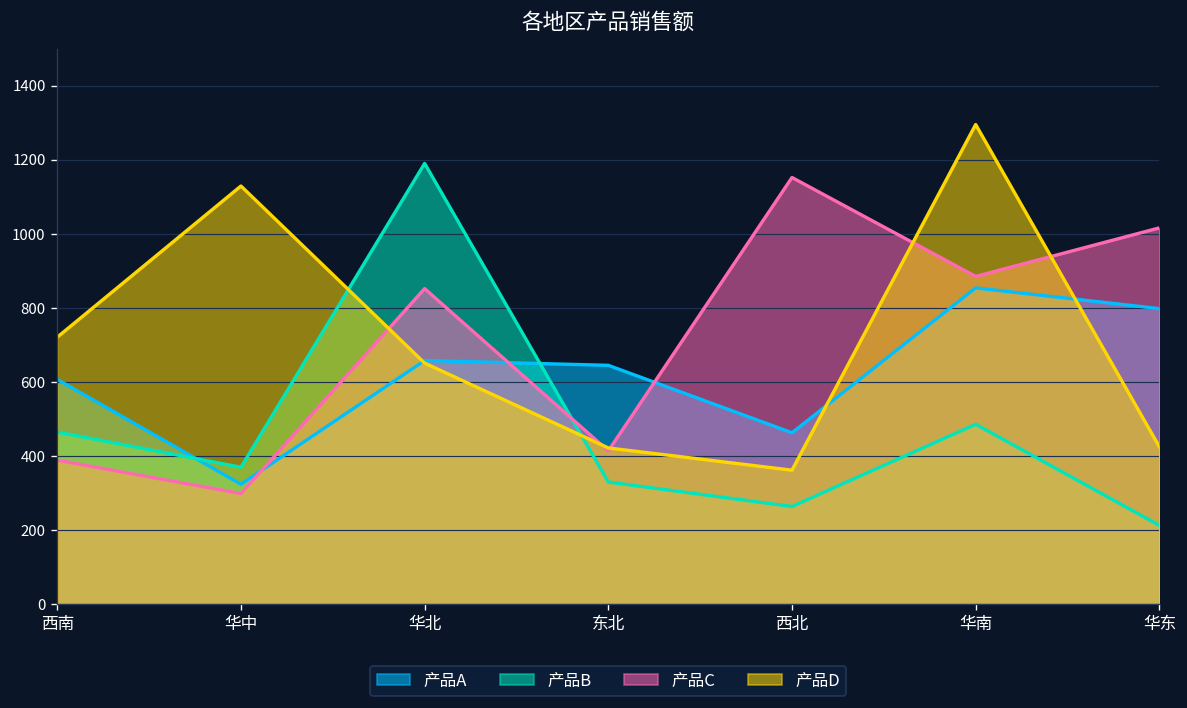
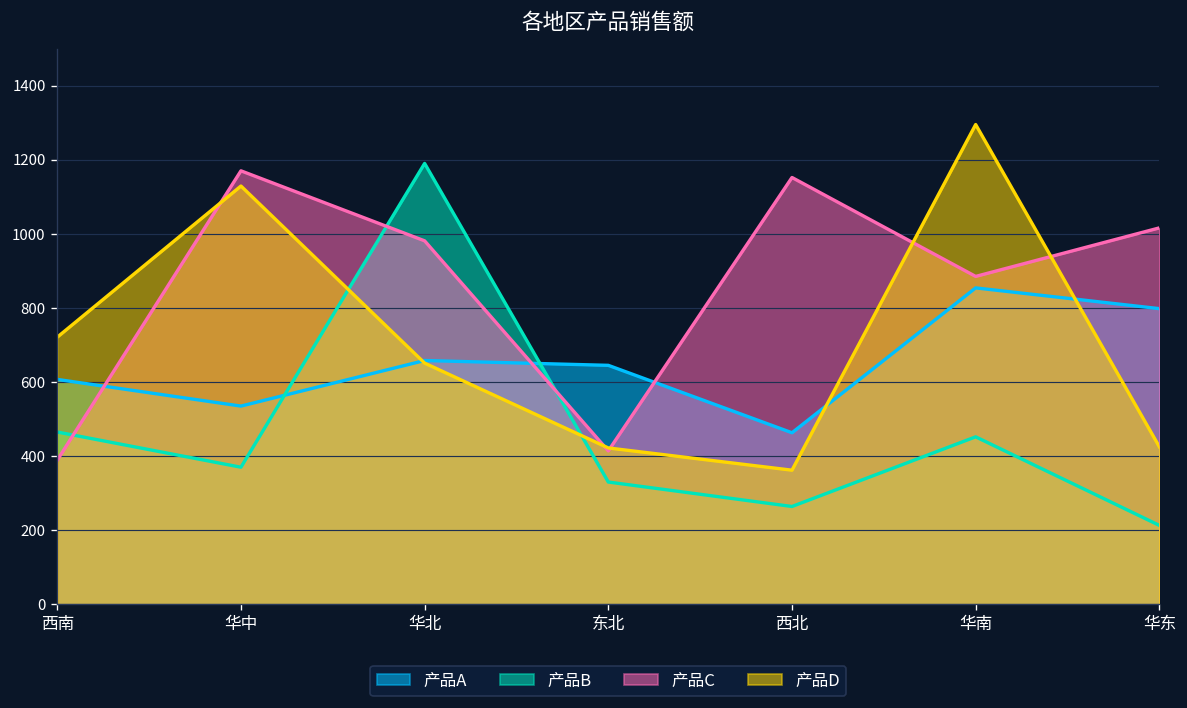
产品A, 华中: 320 -> 540
产品C, 华中: 300 -> 1170
产品C, 华北: 850 -> 980
产品B, 华南: 490 -> 450
